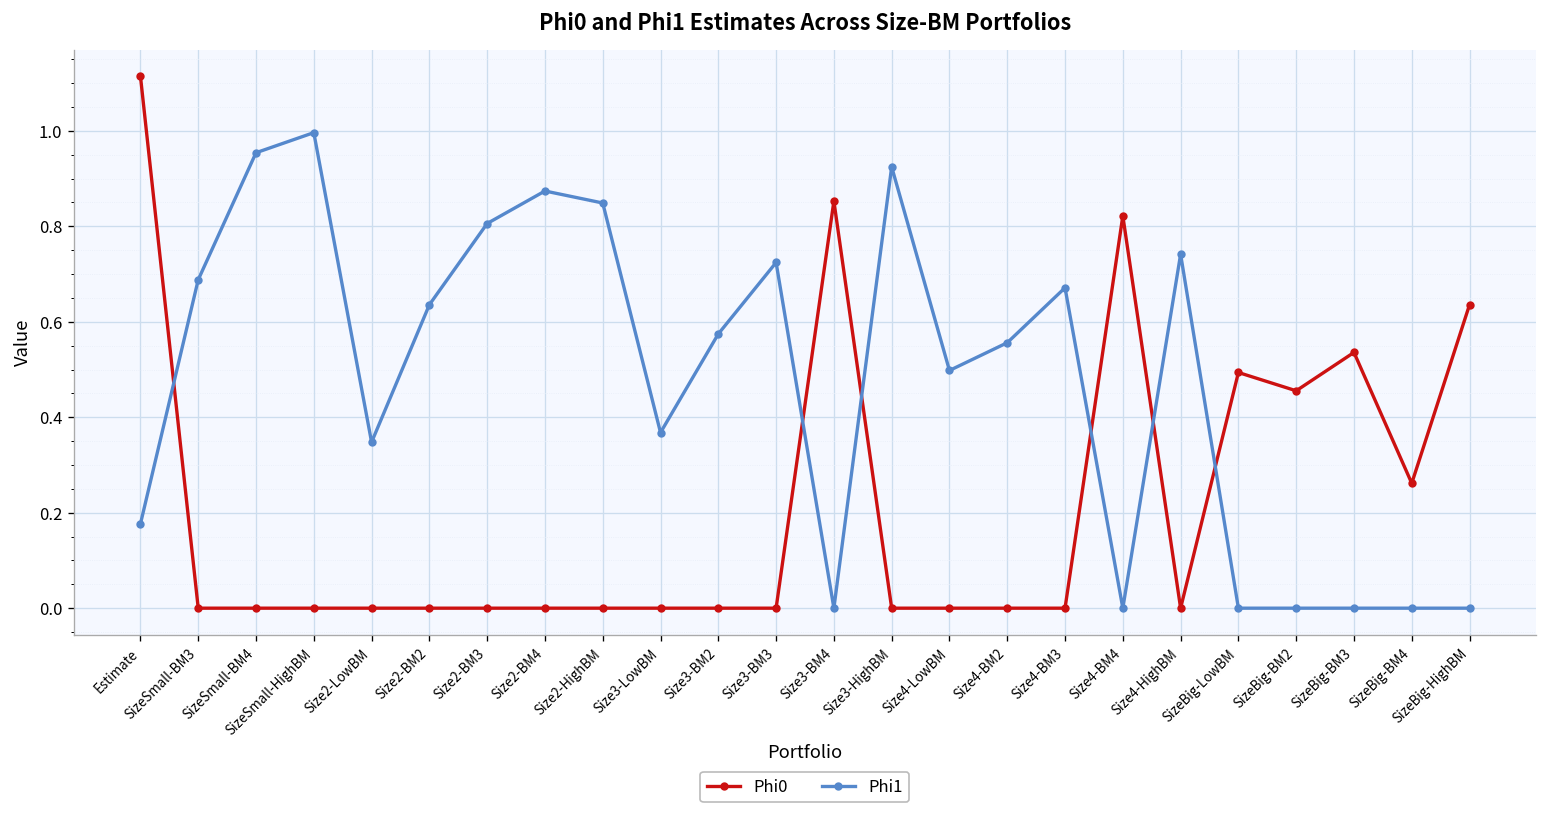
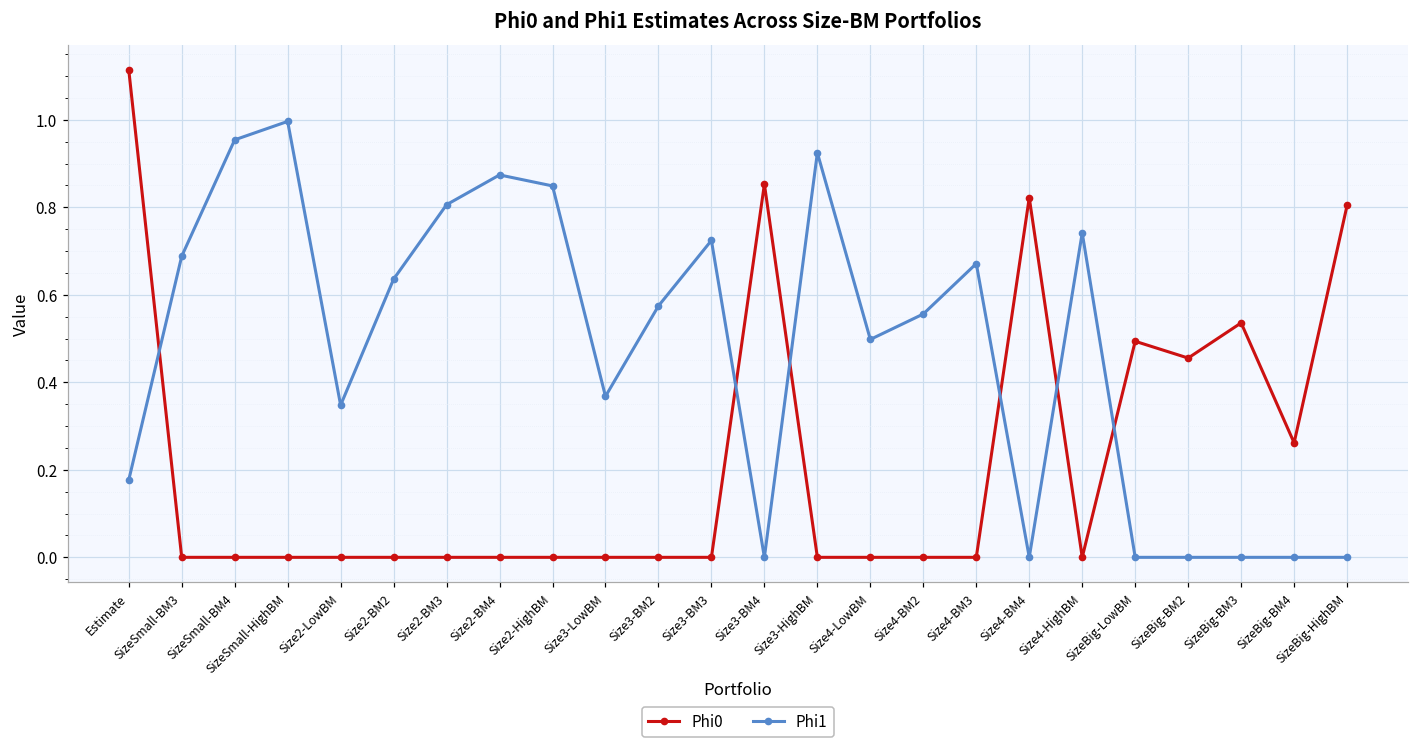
Phi0, SizeBig-HighBM: 0.64 -> 0.80
